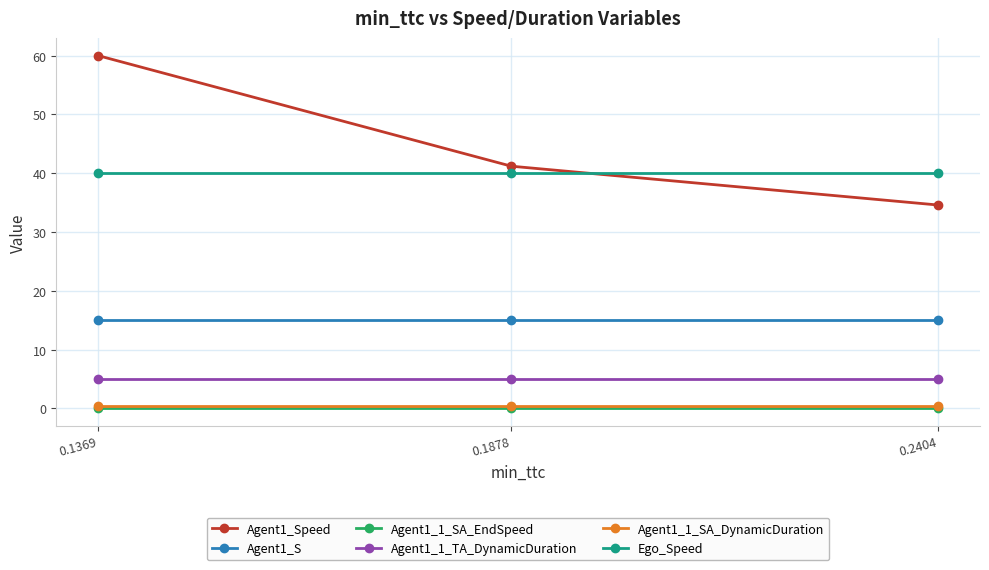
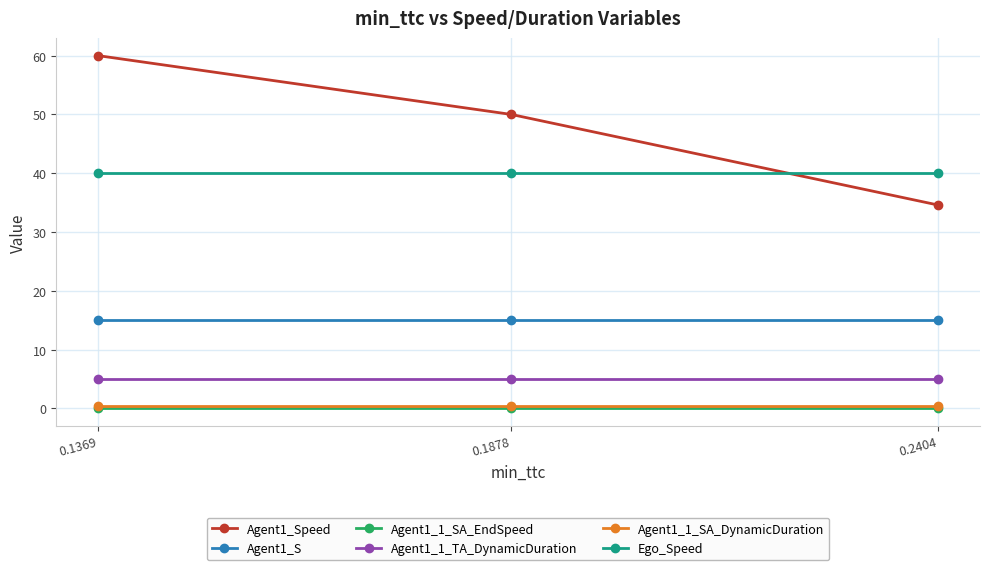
Agent1_Speed, 0.1878: 41 -> 50
